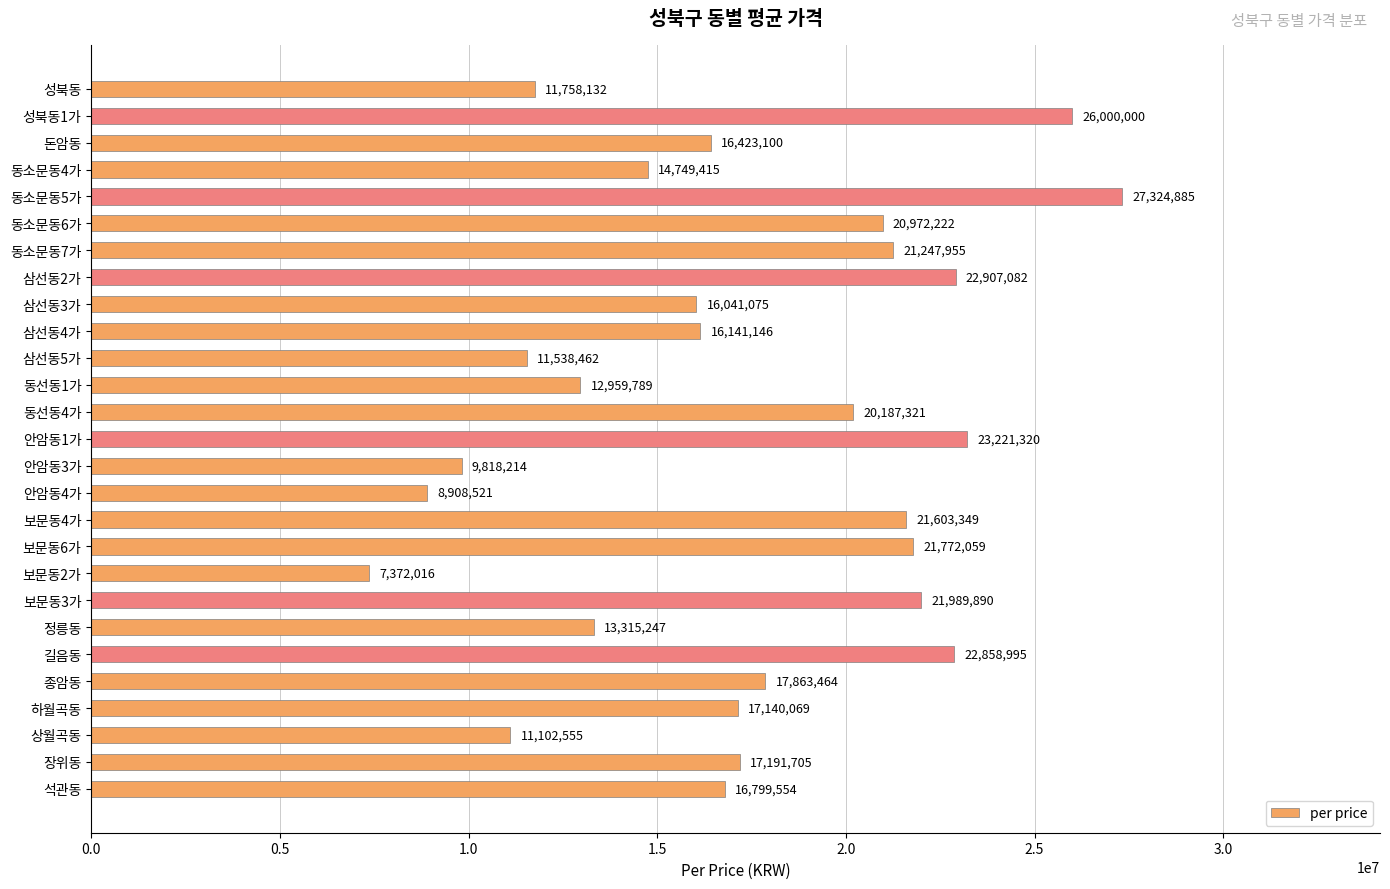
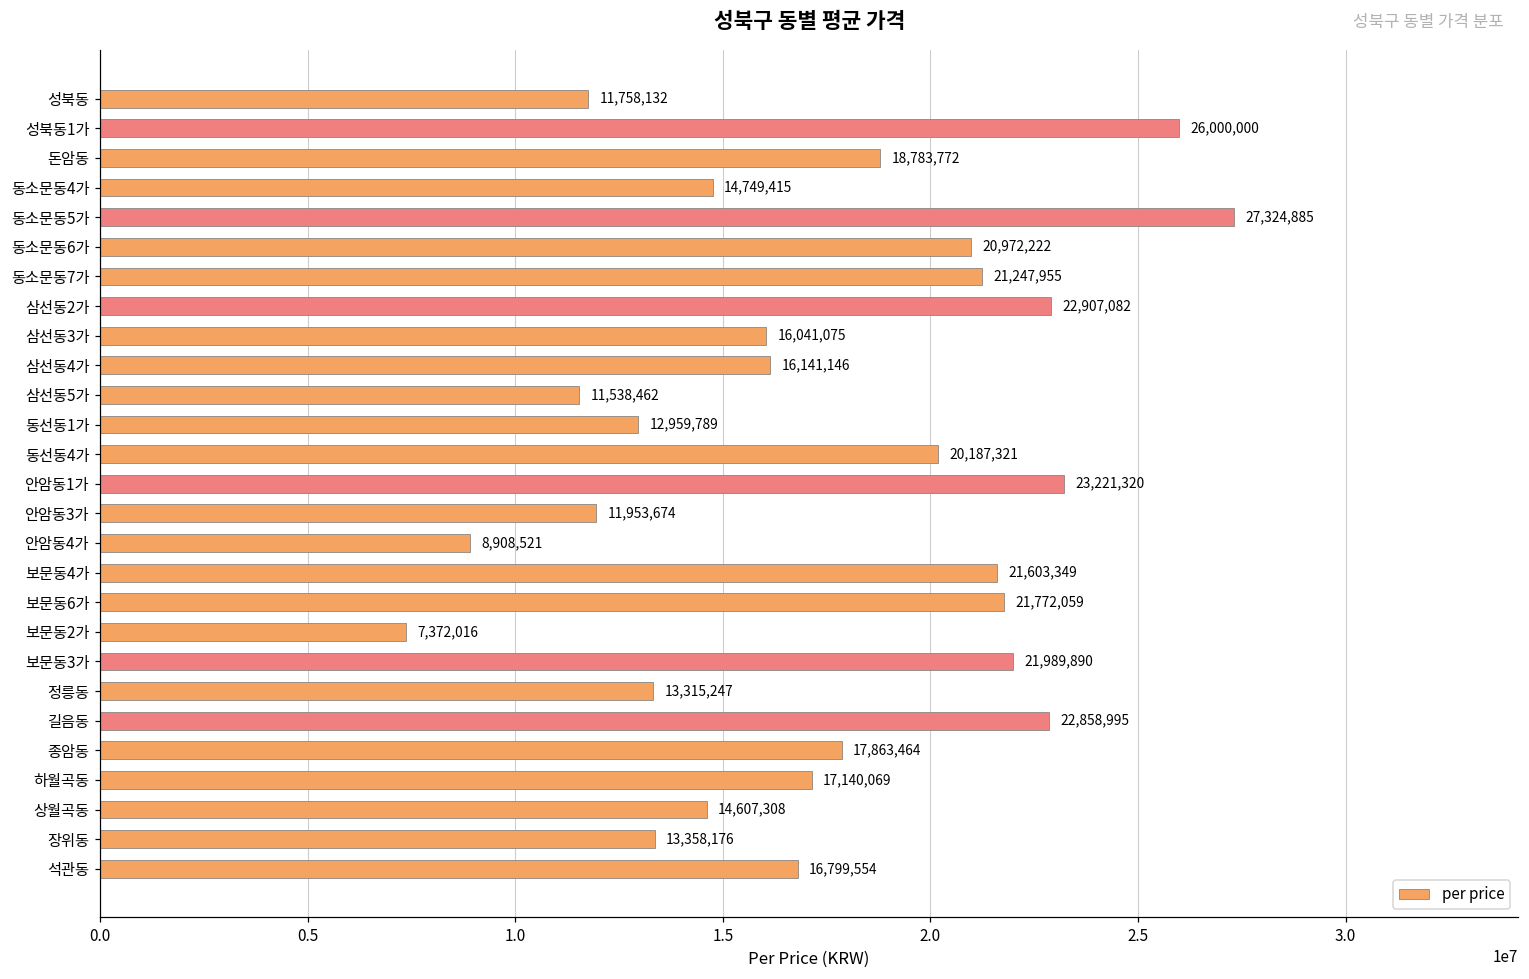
돈암동: 16,423,100 -> 18,783,772
안암동3가: 9,818,214 -> 11,953,674
상월곡동: 11,102,555 -> 14,607,308
장위동: 17,191,705 -> 13,358,176
